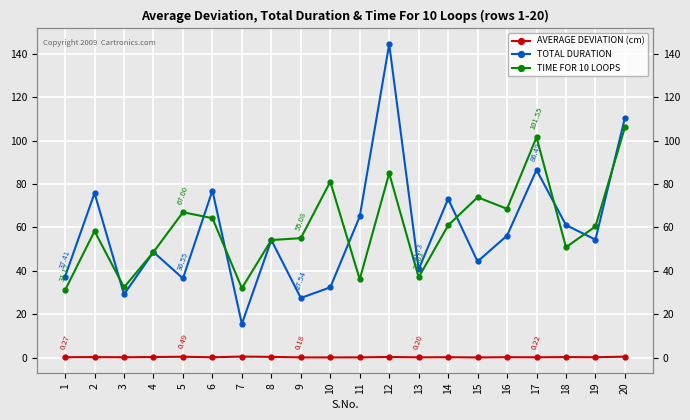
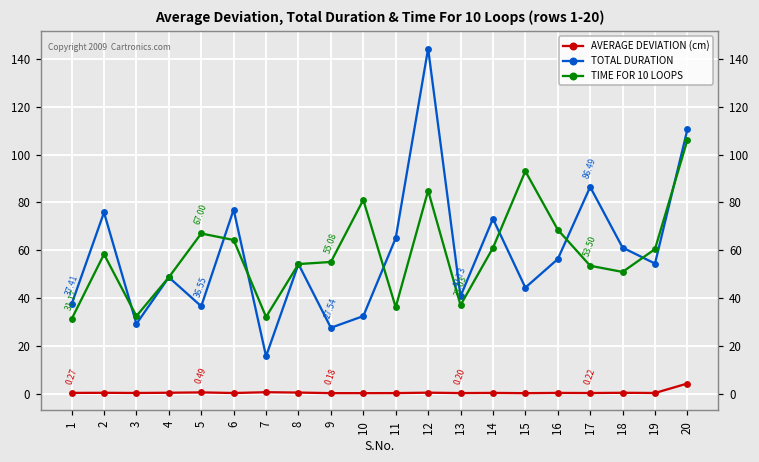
TIME FOR 10 LOOPS, 15: 74 -> 93
TIME FOR 10 LOOPS, 17: 101.55 -> 53.50
AVERAGE DEVIATION (cm), 20: 1 -> 4
